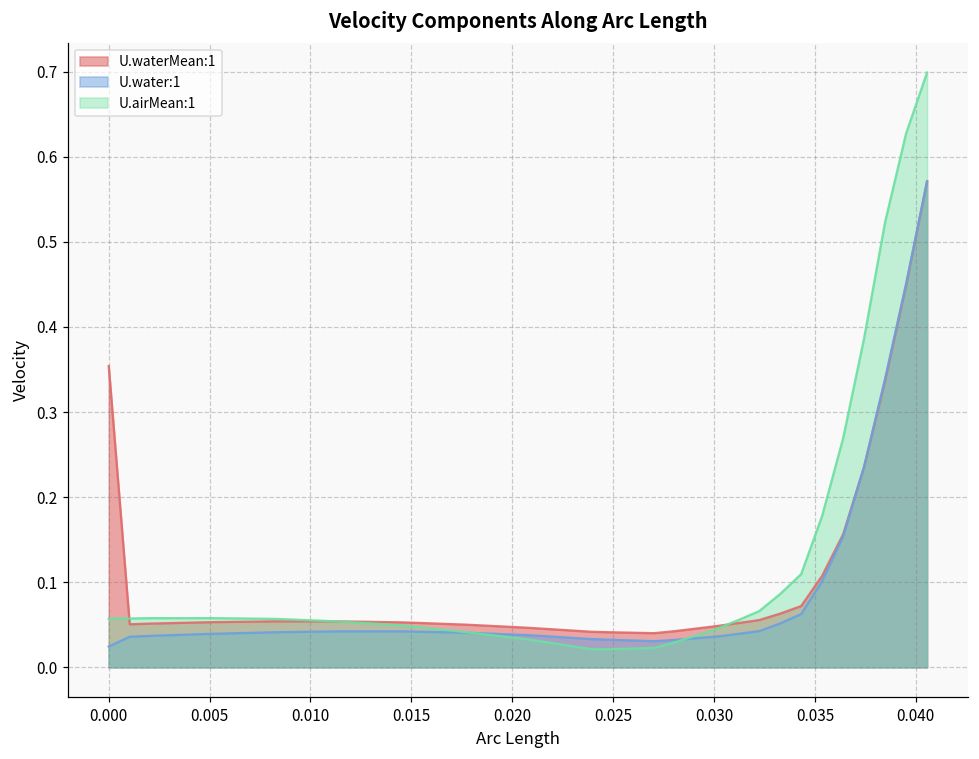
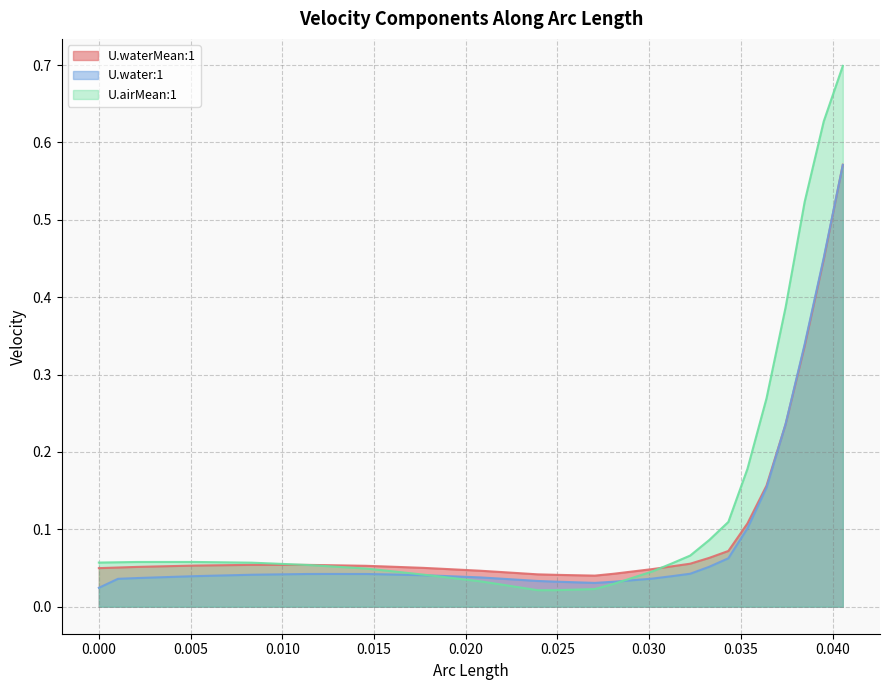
U.waterMean:1, 0.000: 0.35 -> 0.05
